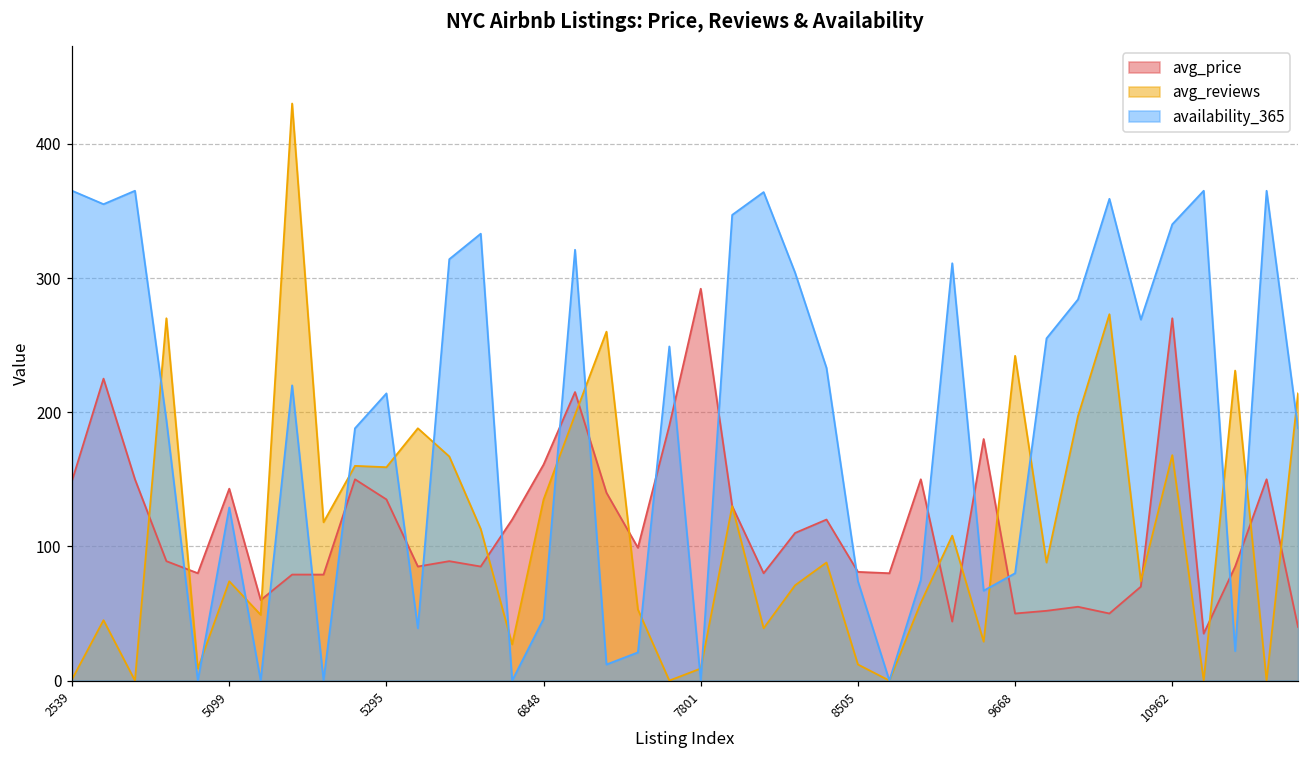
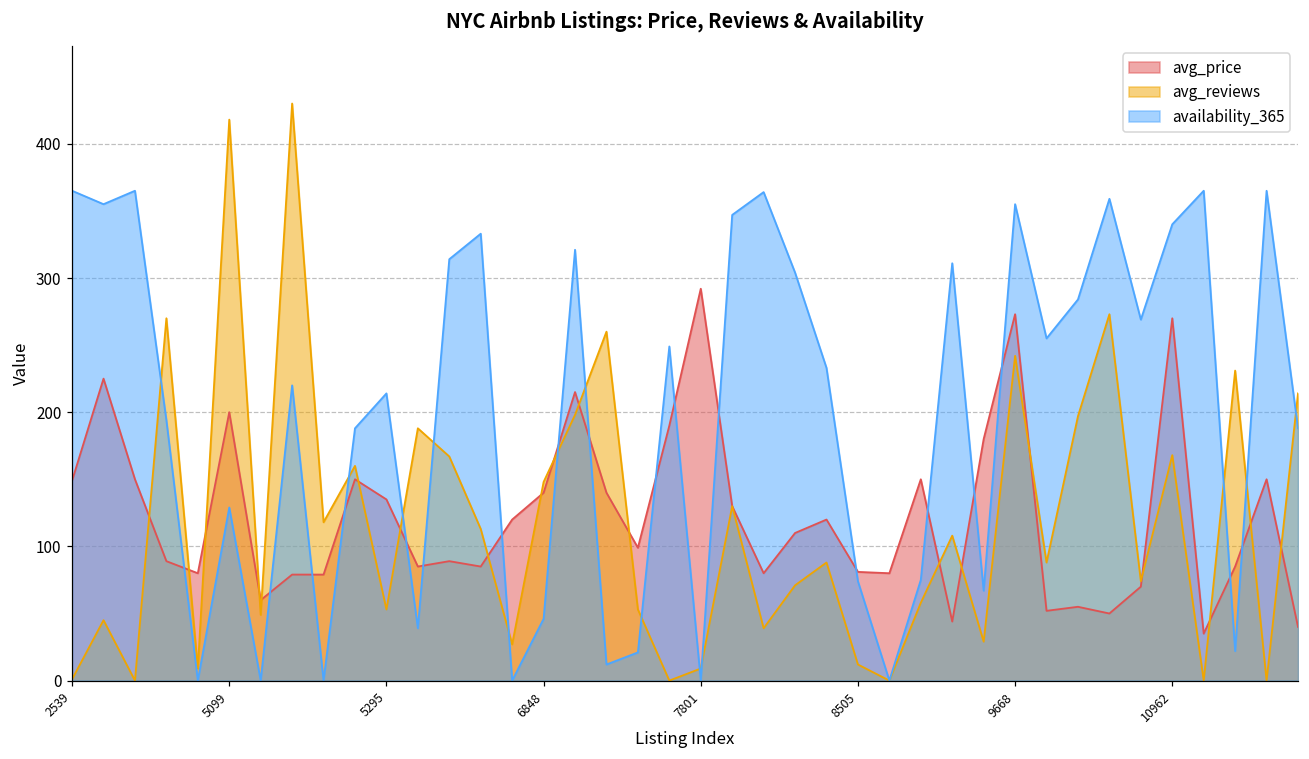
avg_price, 5099: 143 -> 200
avg_reviews, 5099: 74 -> 418
avg_reviews, 5295: 159 -> 53
avg_price, 6848: 161 -> 140
avg_reviews, 6848: 135 -> 148
avg_price, 9668: 50 -> 273
availability_365, 9668: 80 -> 355
